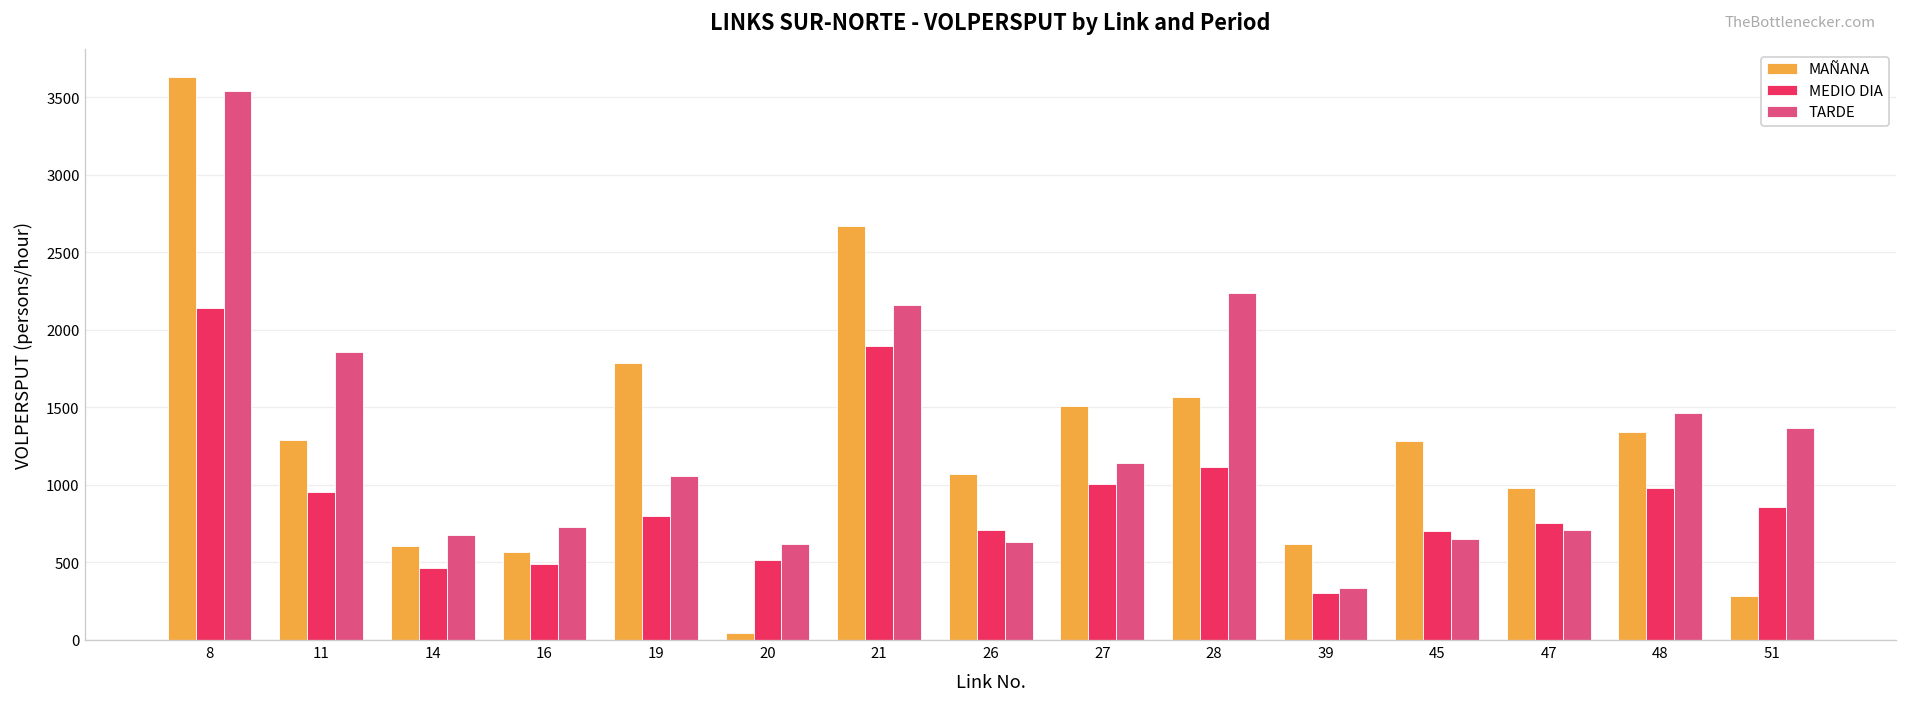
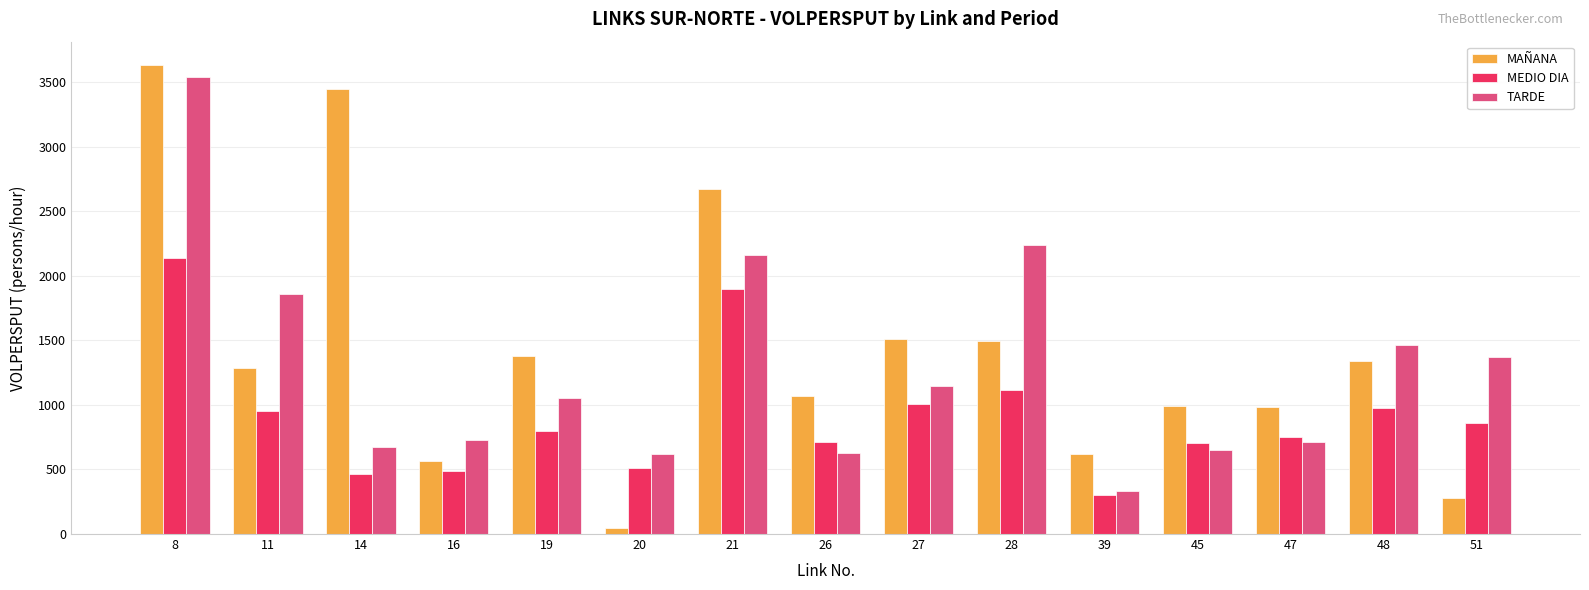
MAÑANA, 14: 600 -> 3450
MAÑANA, 19: 1790 -> 1380
MAÑANA, 28: 1570 -> 1490
MAÑANA, 45: 1280 -> 990
